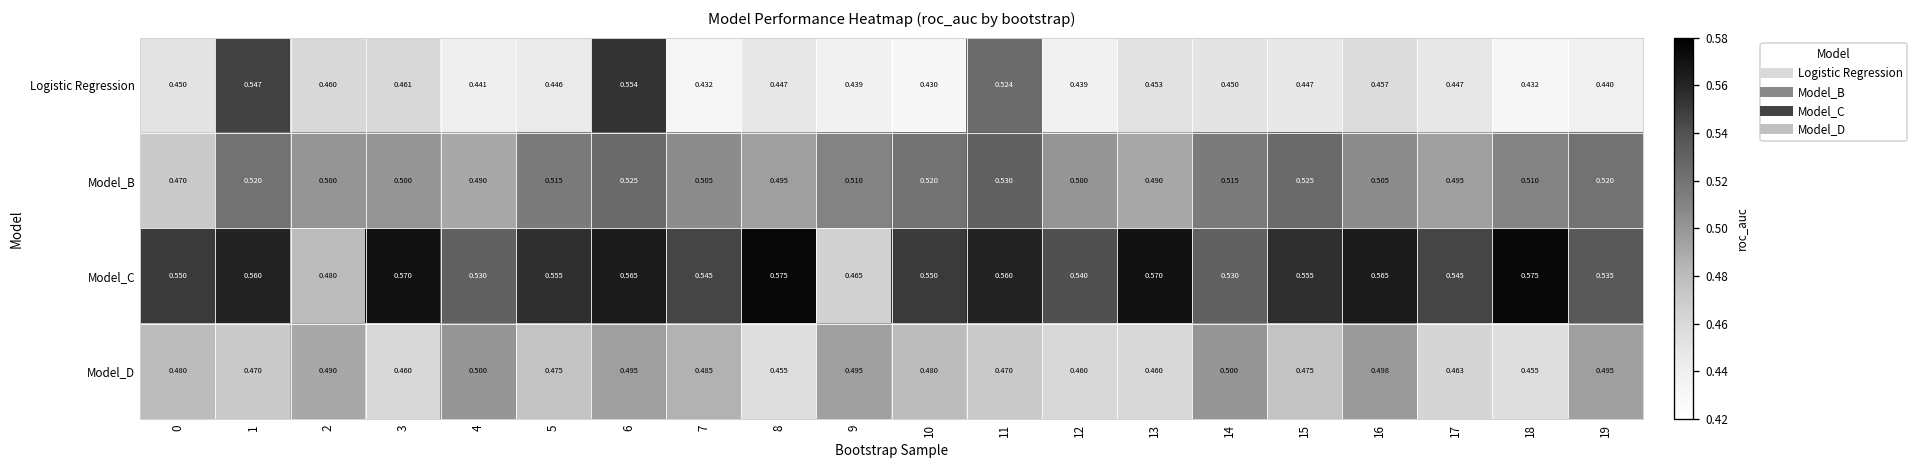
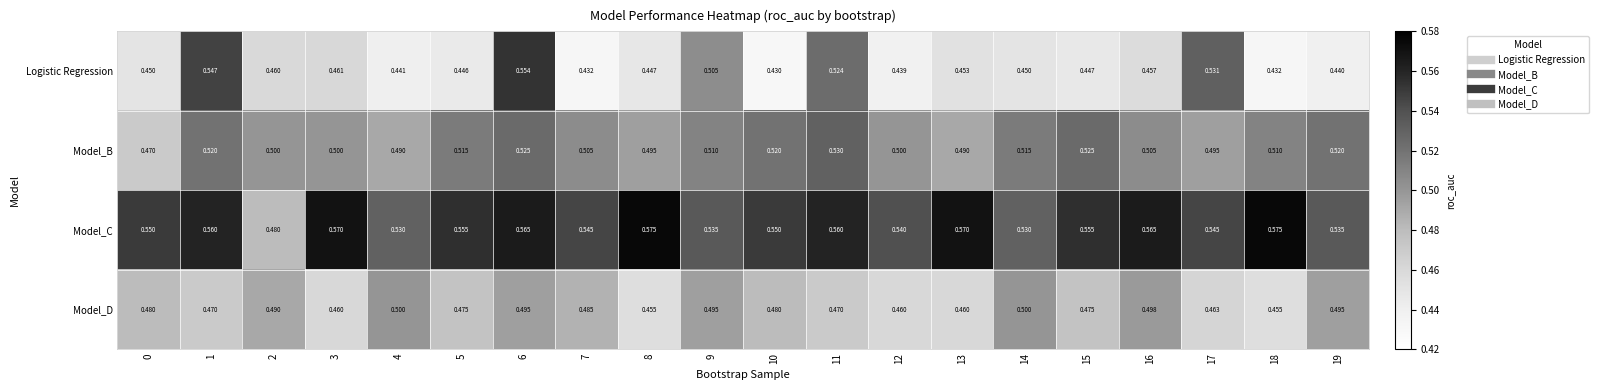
Logistic Regression, 9: 0.439 -> 0.505
Logistic Regression, 17: 0.447 -> 0.531
Model_C, 9: 0.465 -> 0.535
